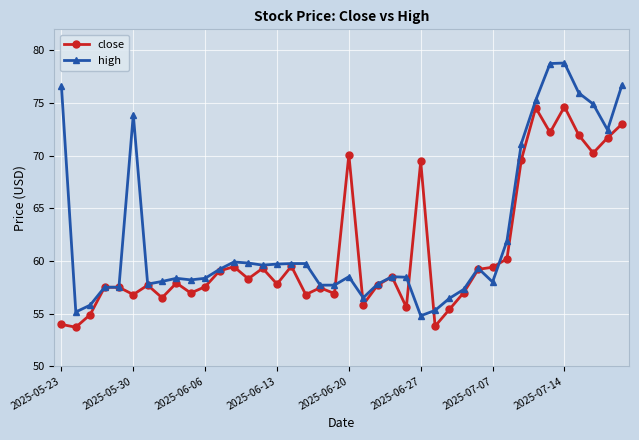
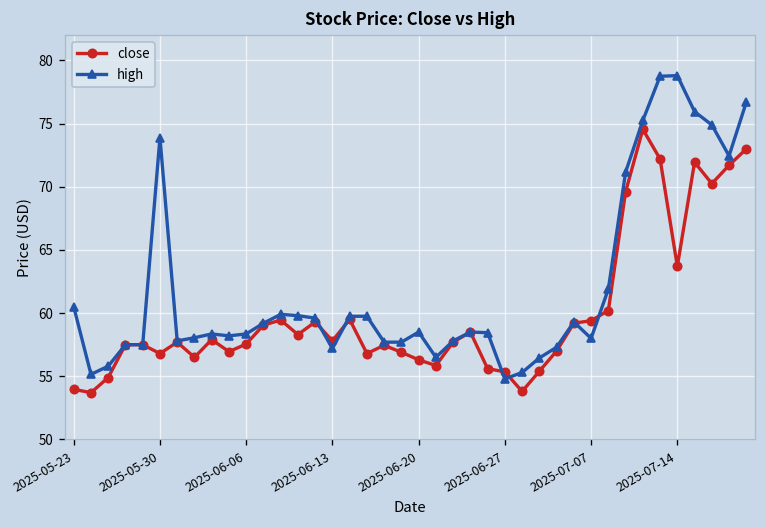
high, 2025-05-23: 76.6 -> 60.5
high, 2025-06-13: 59.7 -> 57.2
close, 2025-06-20: 70.1 -> 56.3
close, 2025-06-27: 69.5 -> 55.4
close, 2025-07-14: 74.7 -> 63.7
